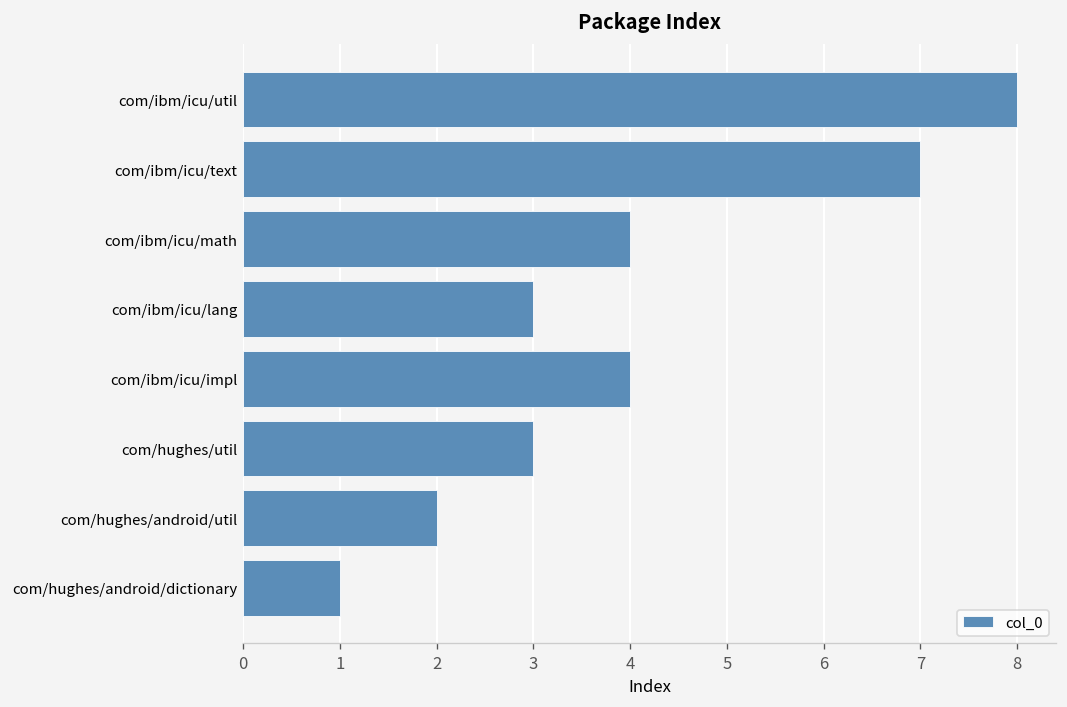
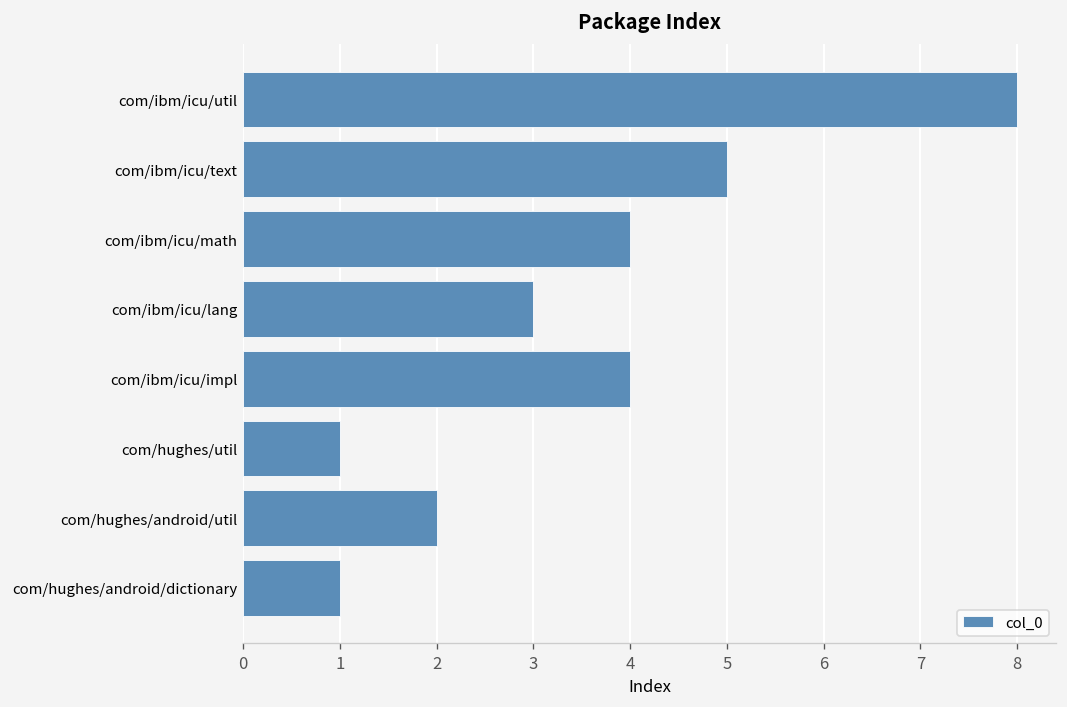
com/ibm/icu/text: 7 -> 5
com/hughes/util: 3 -> 1
